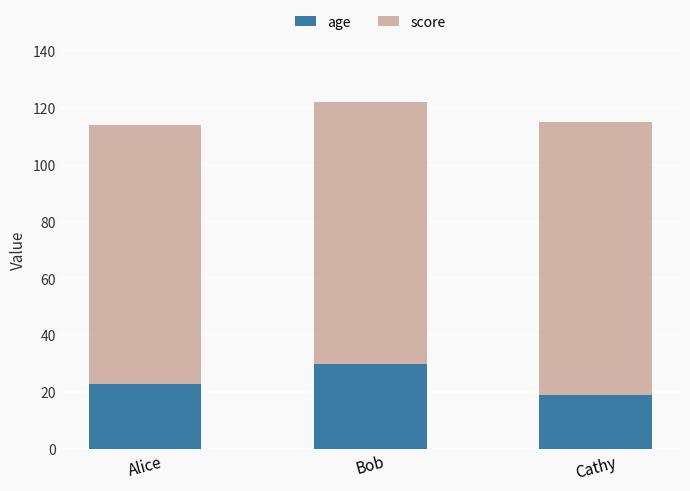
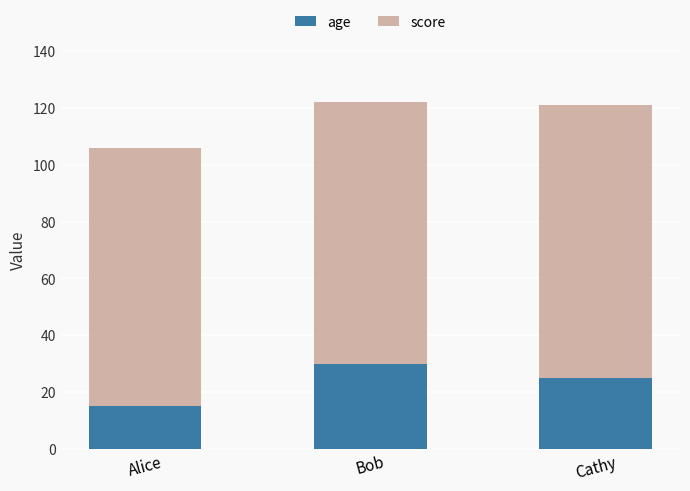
age, Alice: 23 -> 15
age, Cathy: 19 -> 25
